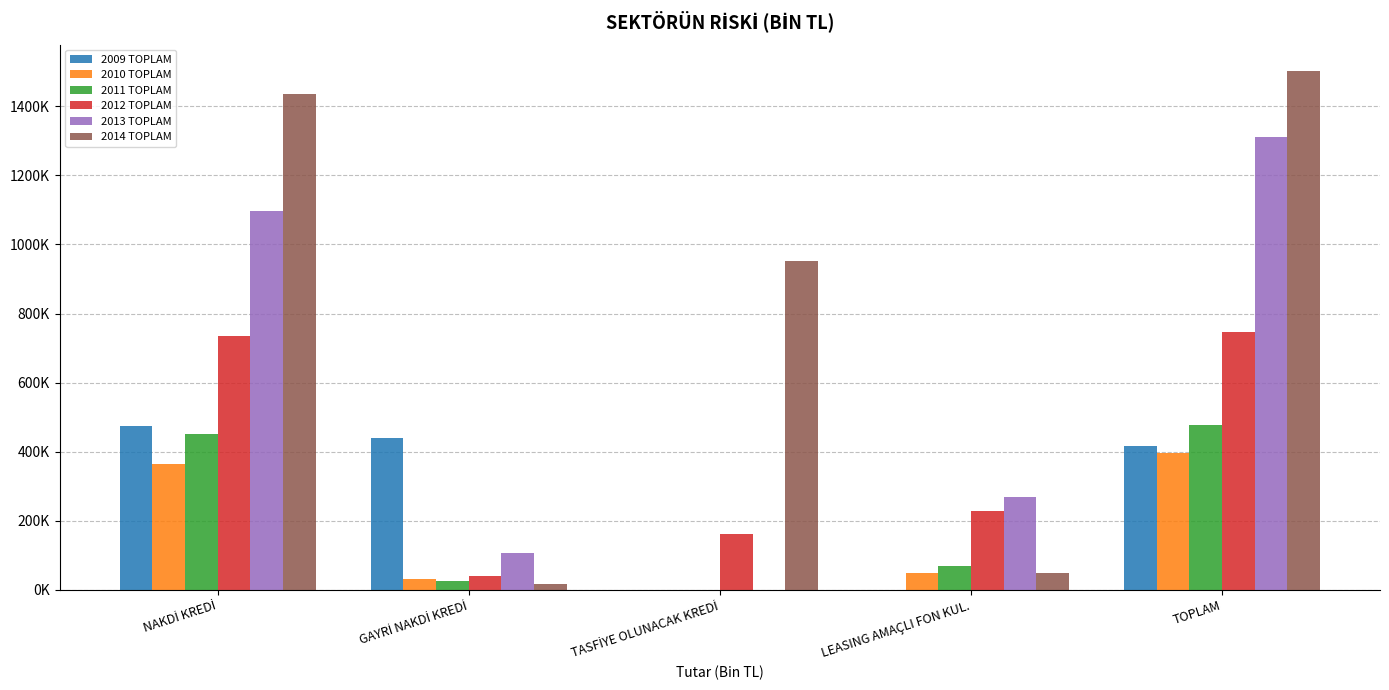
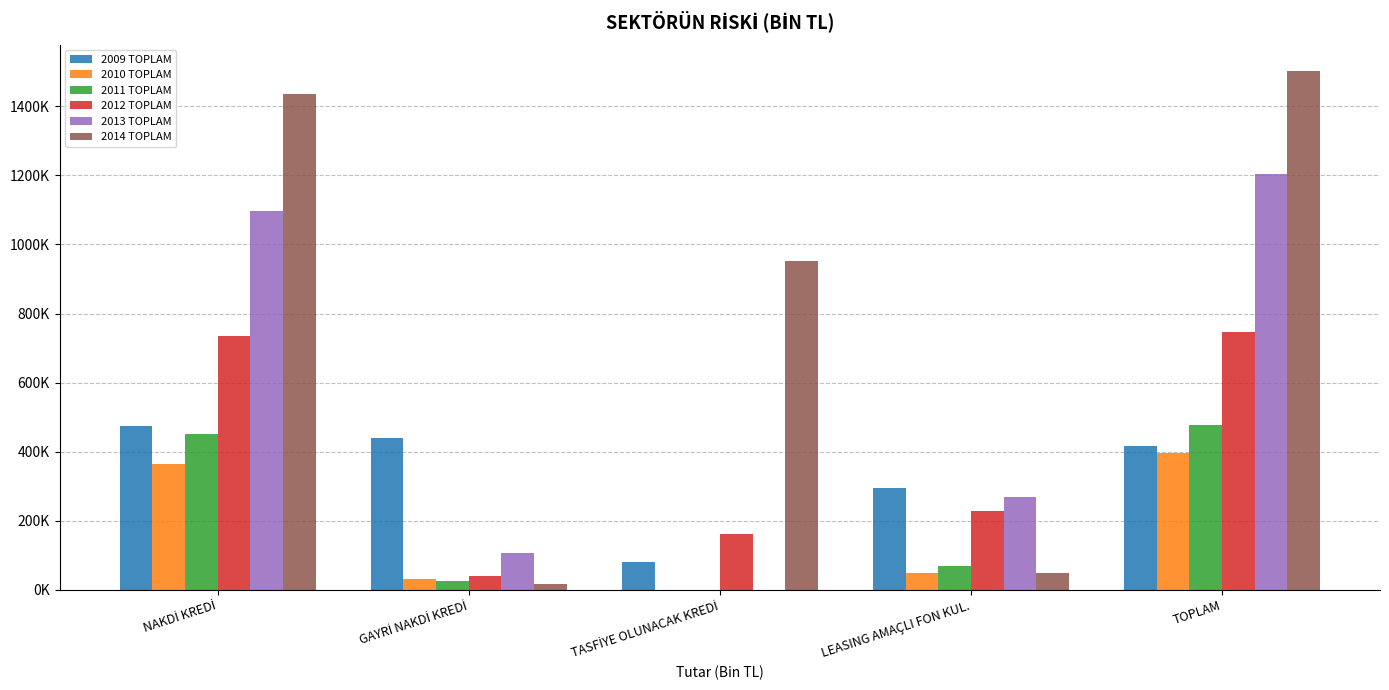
2009 TOPLAM, TASFİYE OLUNACAK KREDİ: 0 -> 80000
2009 TOPLAM, LEASING AMAÇLI FON KUL.: 0 -> 300000
2013 TOPLAM, TOPLAM: 1310000 -> 1200000
